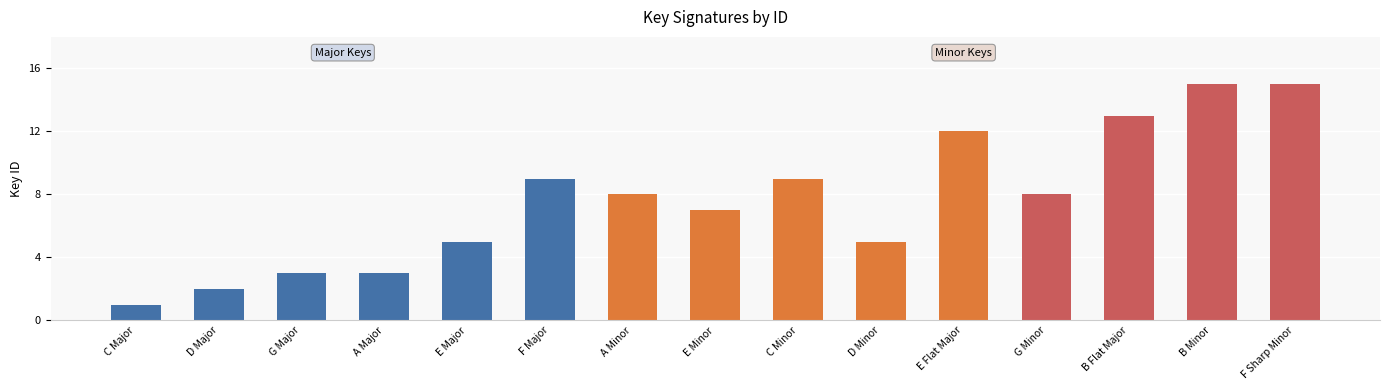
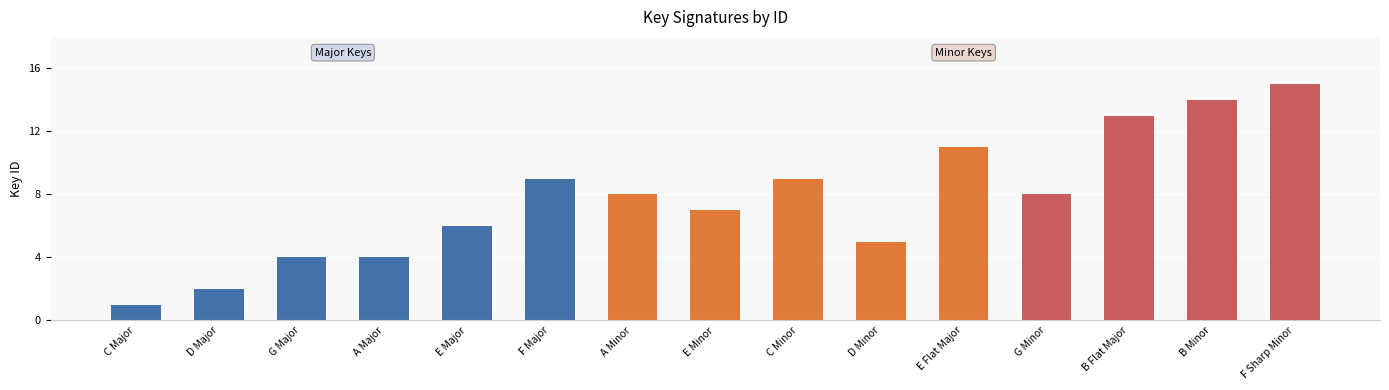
G Major: 3 -> 4
A Major: 3 -> 4
E Major: 5 -> 6
E Flat Major: 12 -> 11
B Minor: 15 -> 14
